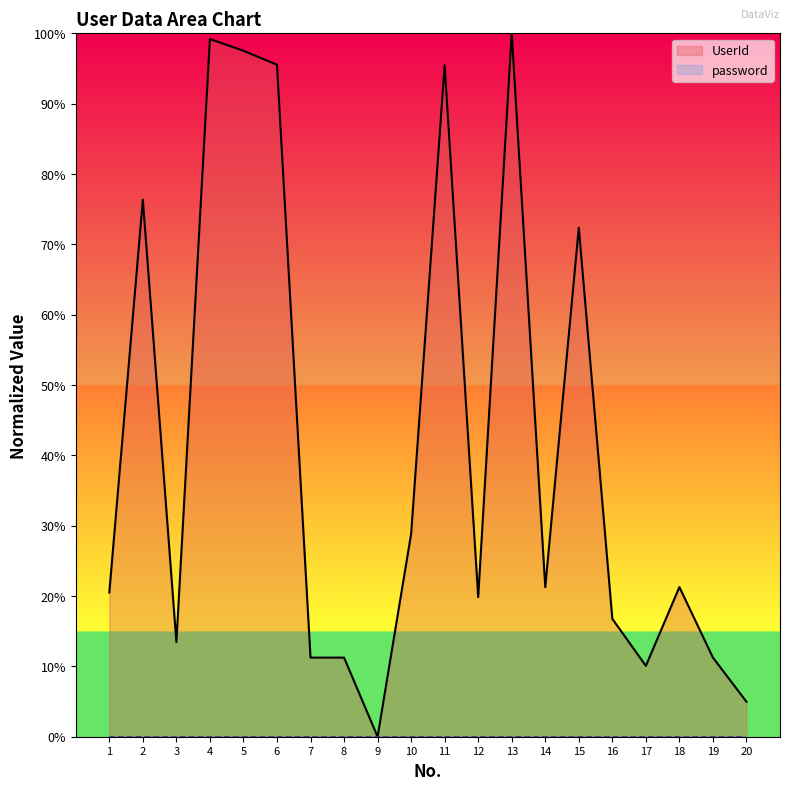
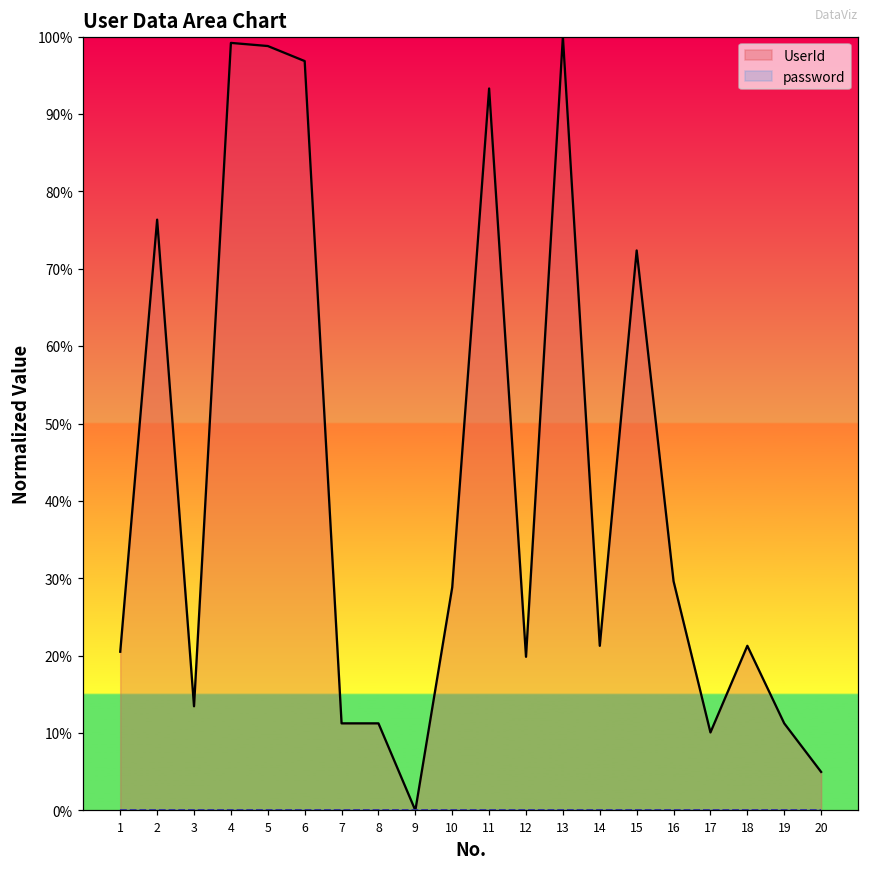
UserId, 5: 98% -> 99%
UserId, 6: 96% -> 97%
UserId, 11: 95% -> 93%
UserId, 16: 17% -> 30%
